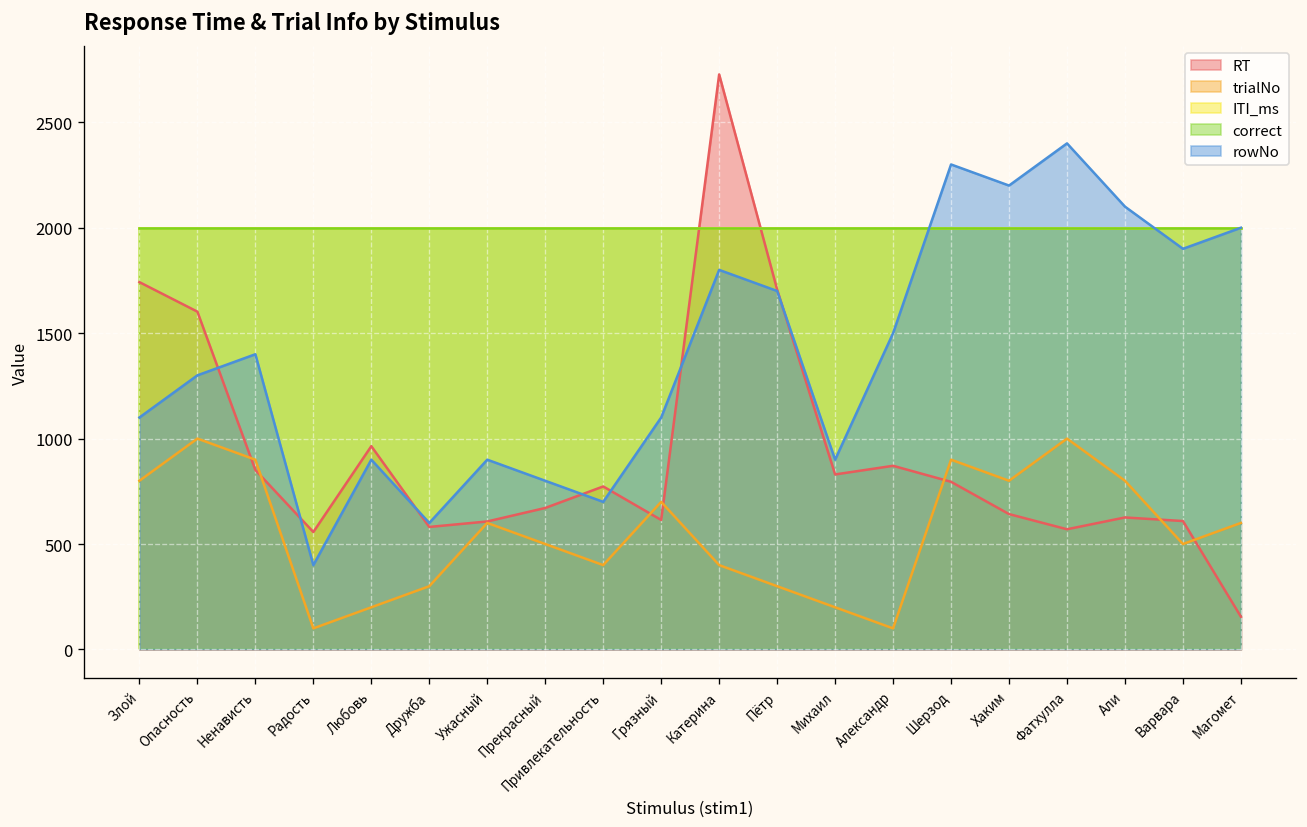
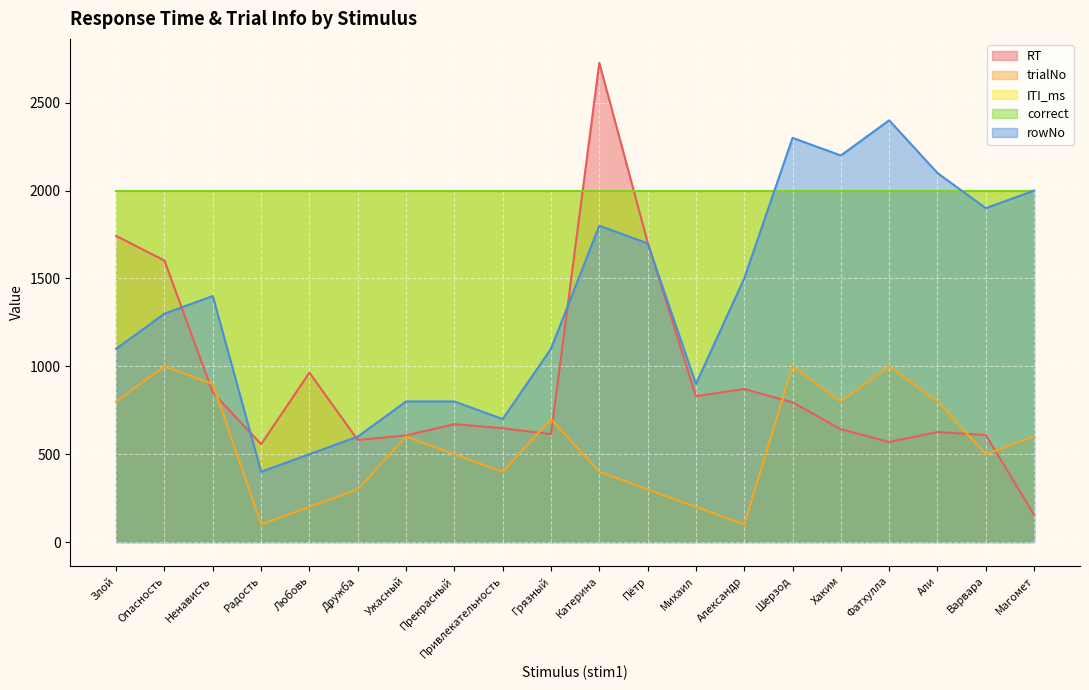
rowNo, Любовь: 900 -> 500
rowNo, Ужасный: 900 -> 800
RT, Привлекательность: 770 -> 650
trialNo, Шерзод: 900 -> 1000
